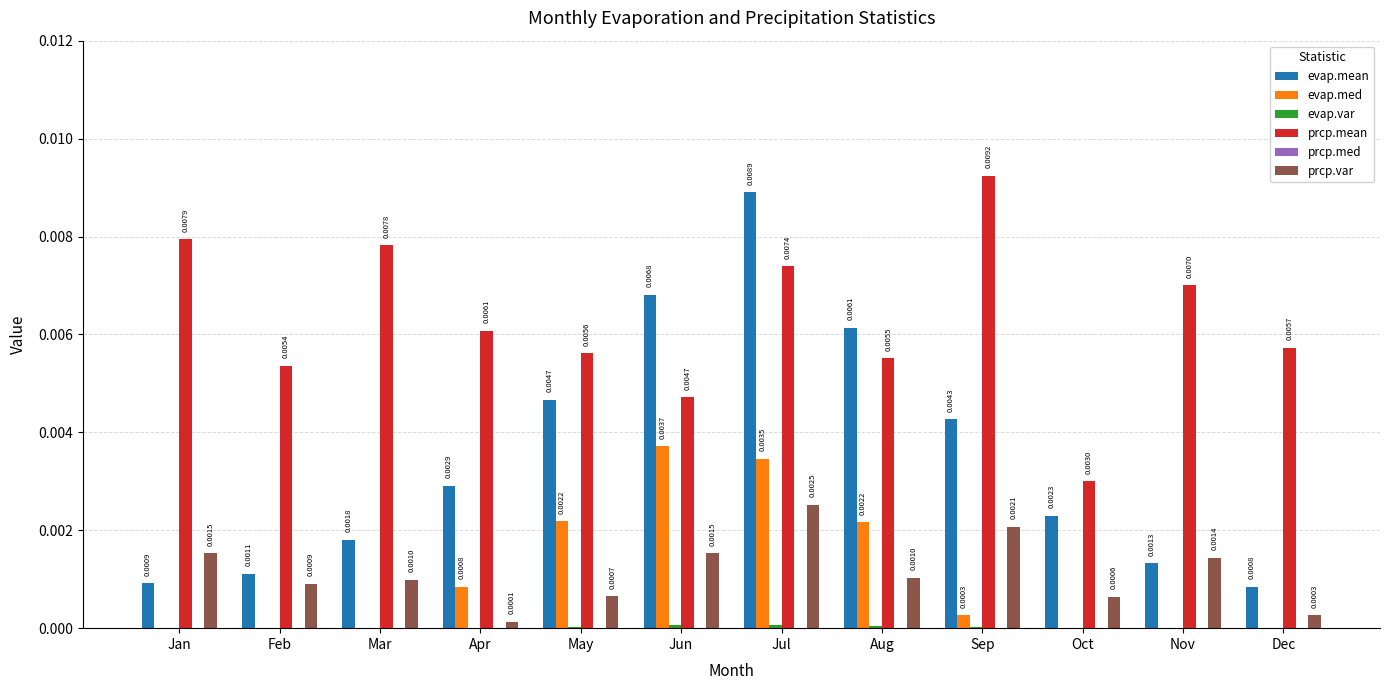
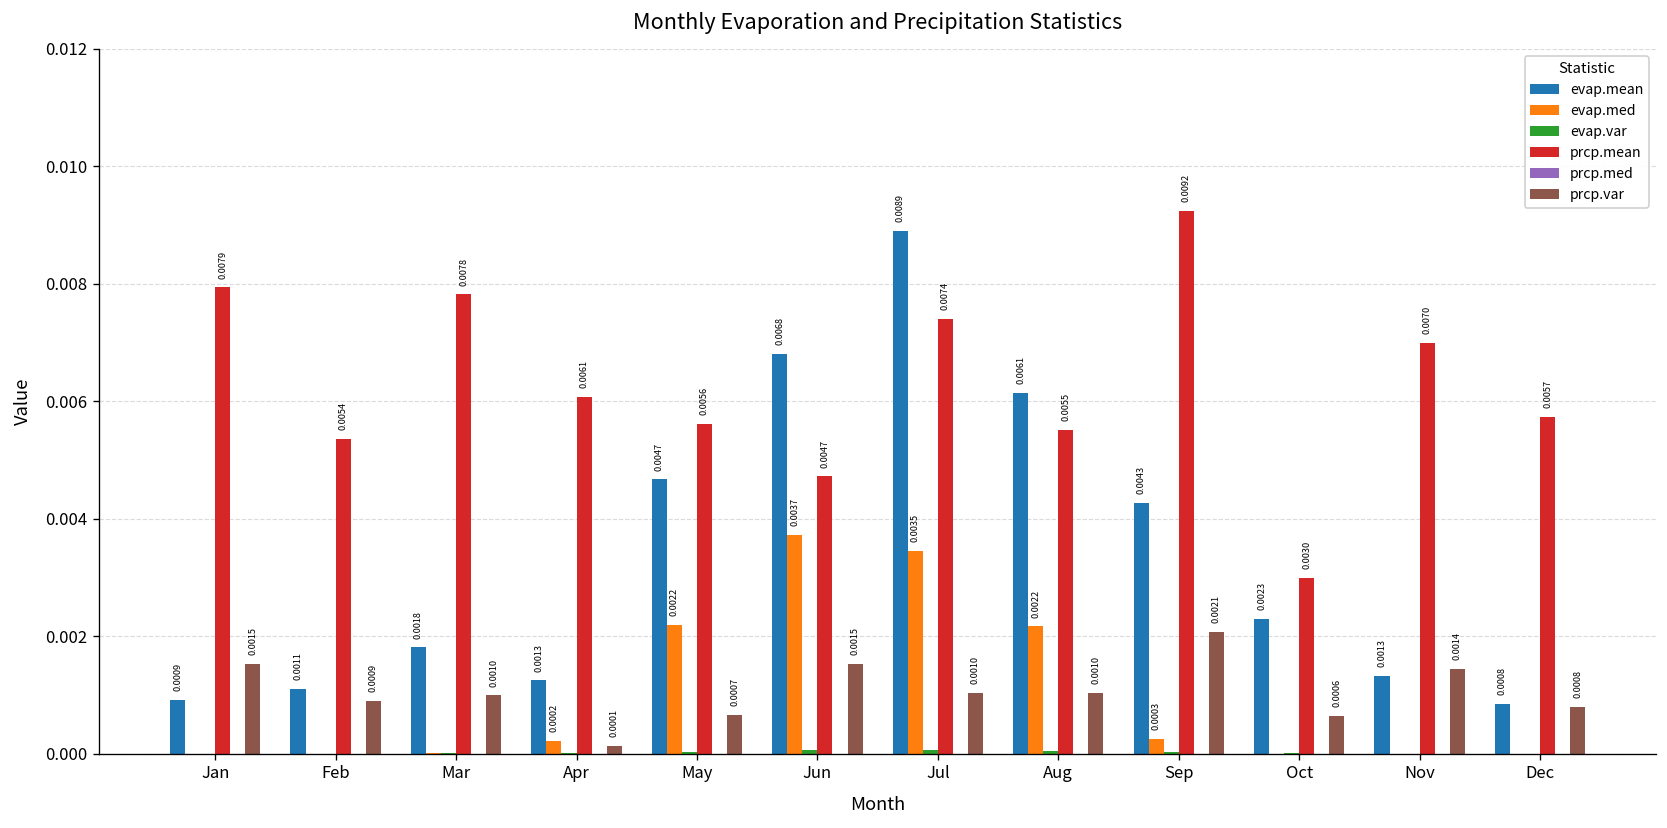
evap.mean, Apr: 0.0029 -> 0.0013
evap.med, Apr: 0.0008 -> 0.0002
prcp.var, Jul: 0.0025 -> 0.0010
prcp.var, Dec: 0.0003 -> 0.0008
